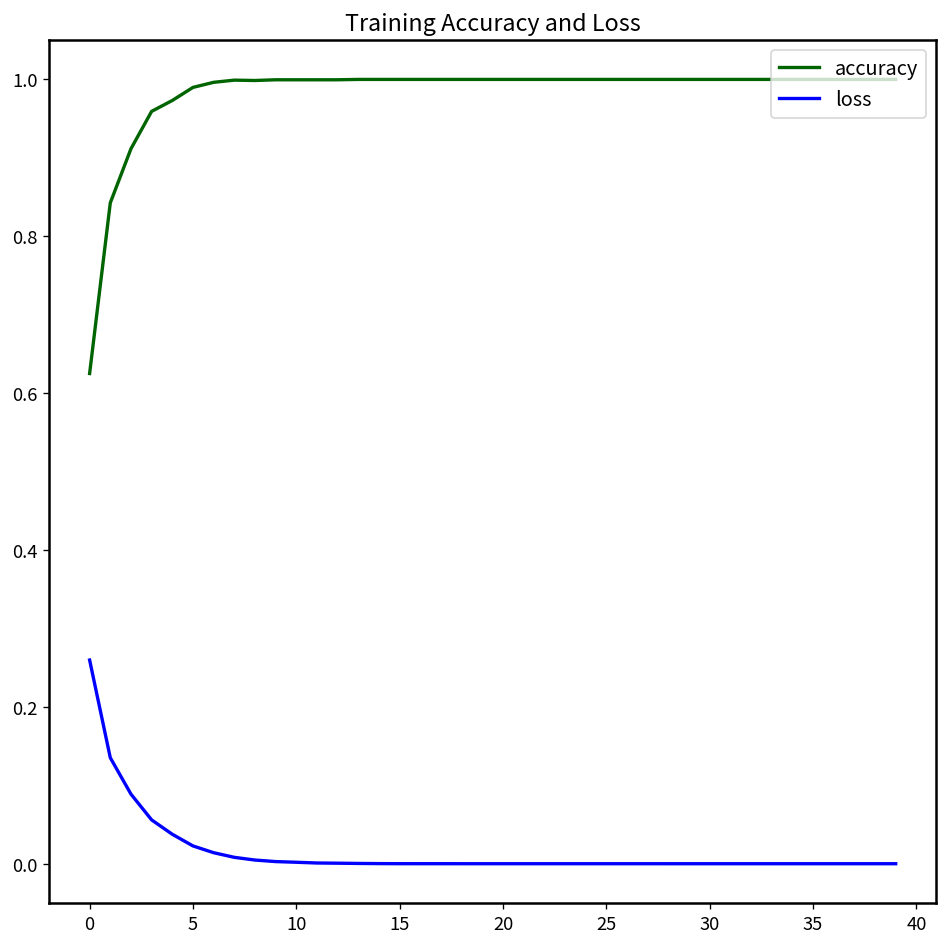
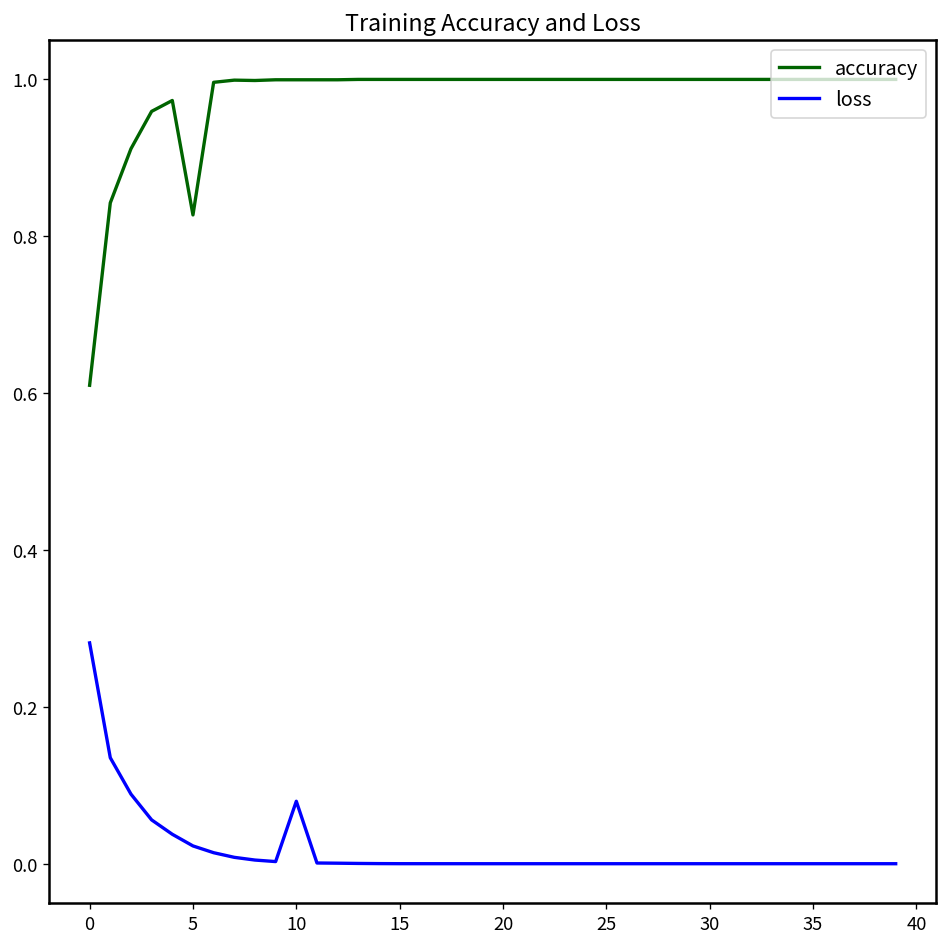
accuracy, 0: 0.63 -> 0.61
loss, 0: 0.26 -> 0.28
accuracy, 5: 0.99 -> 0.83
loss, 10: 0.00 -> 0.08
